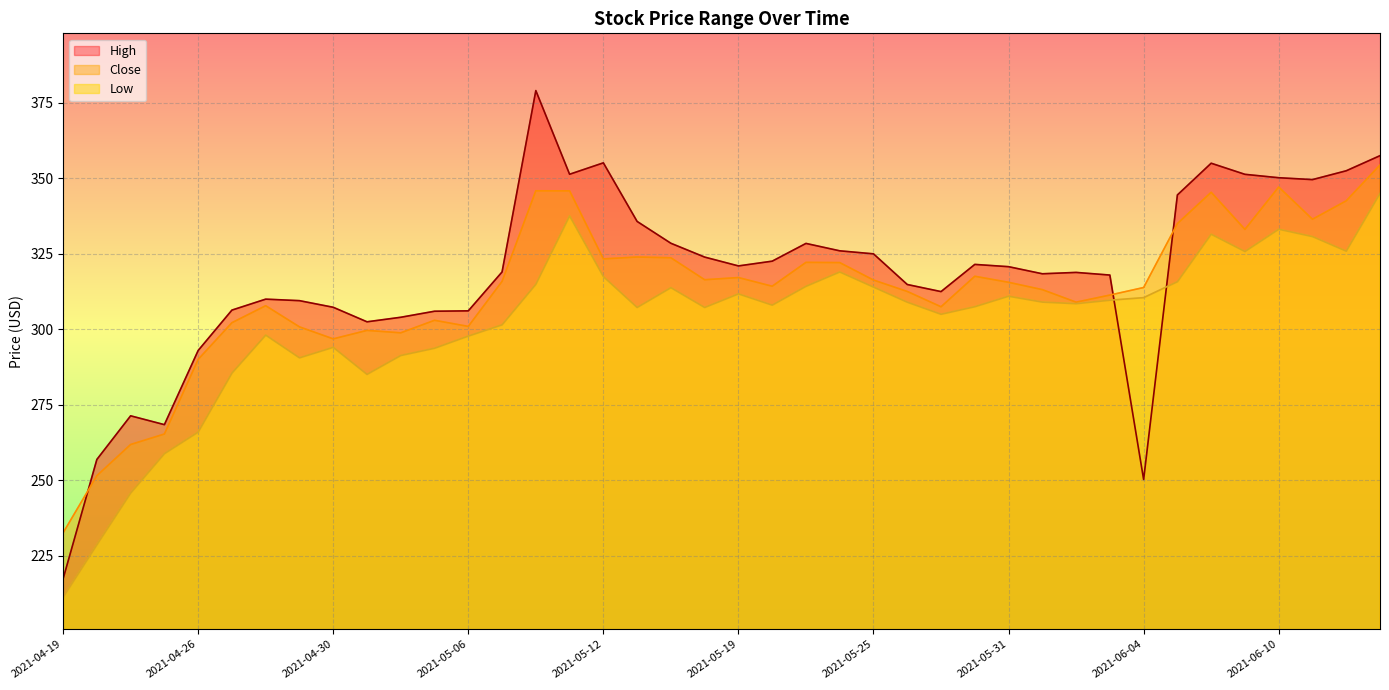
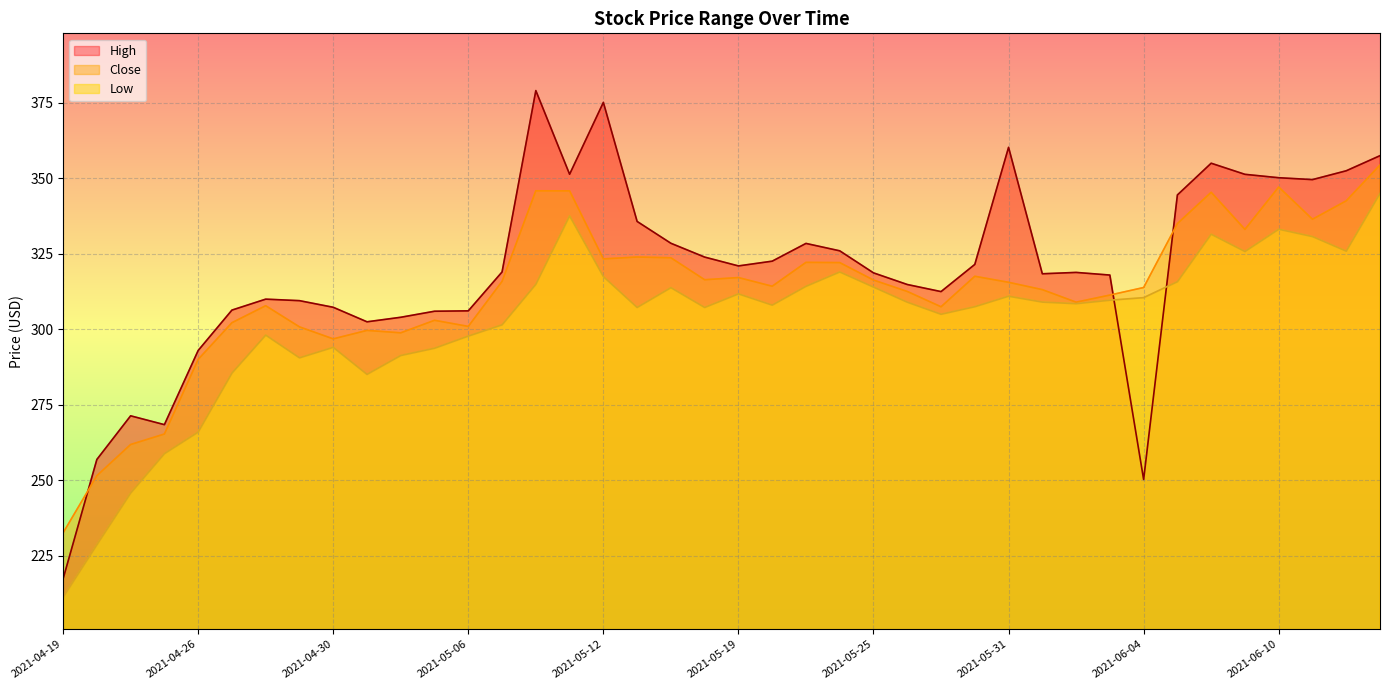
High, 2021-05-12: 355 -> 375
High, 2021-05-25: 325 -> 319
High, 2021-05-31: 321 -> 360
